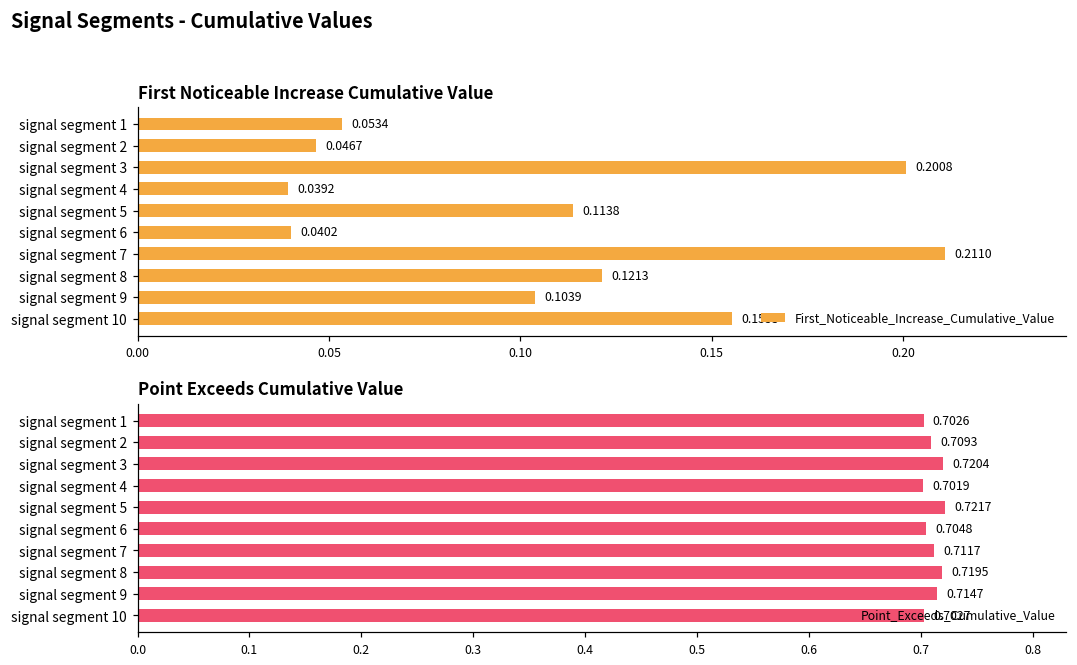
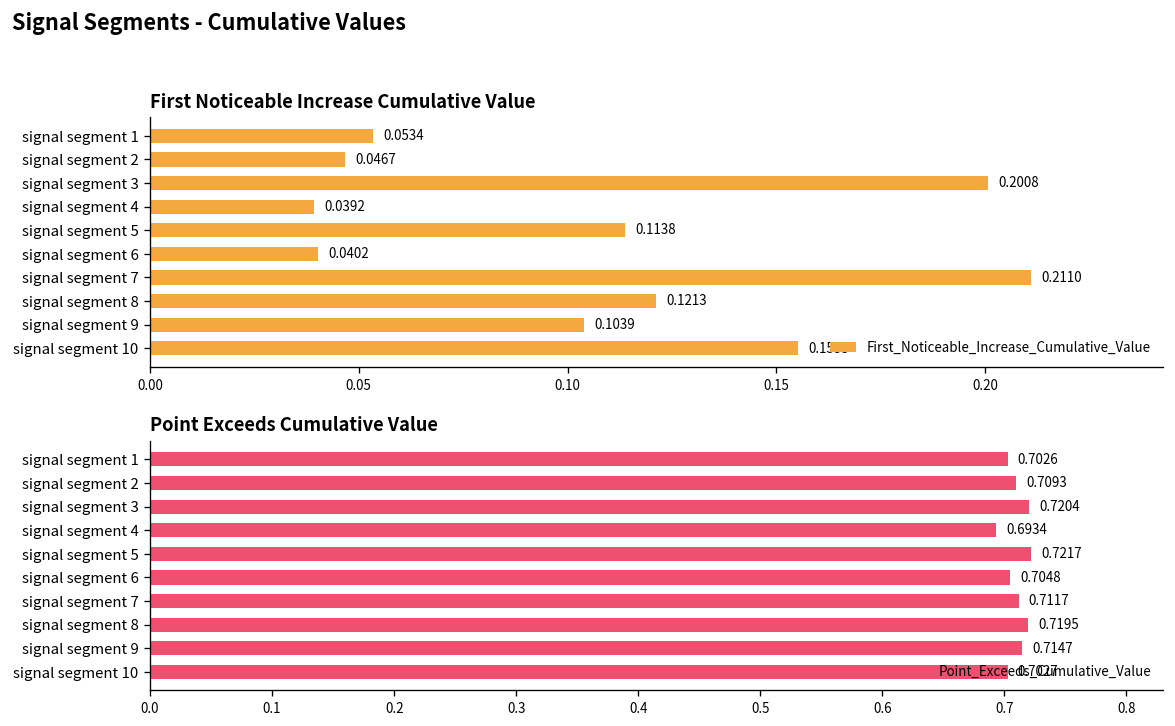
Point Exceeds Cumulative Value, signal segment 4: 0.7019 -> 0.6934
